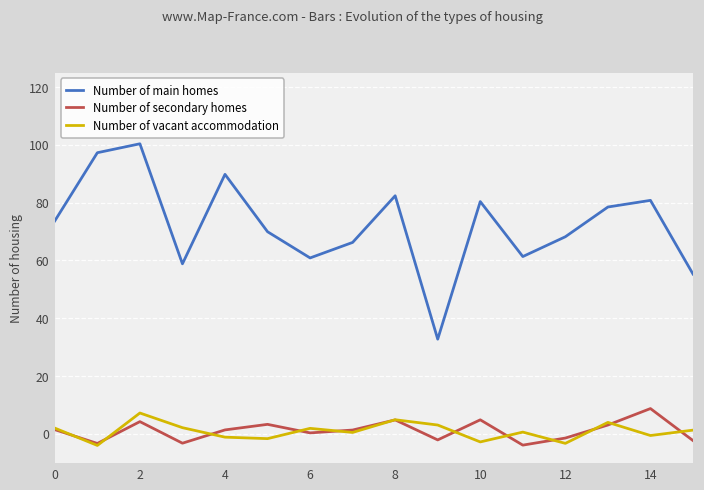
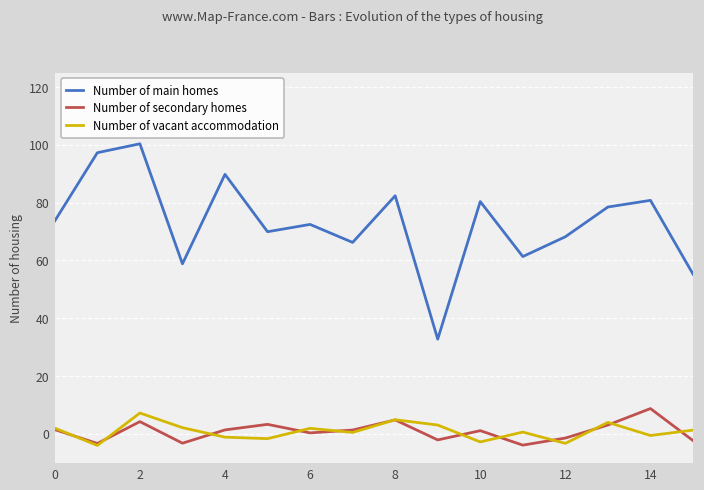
Number of main homes, 6: 61 -> 72
Number of secondary homes, 10: 5 -> 1
